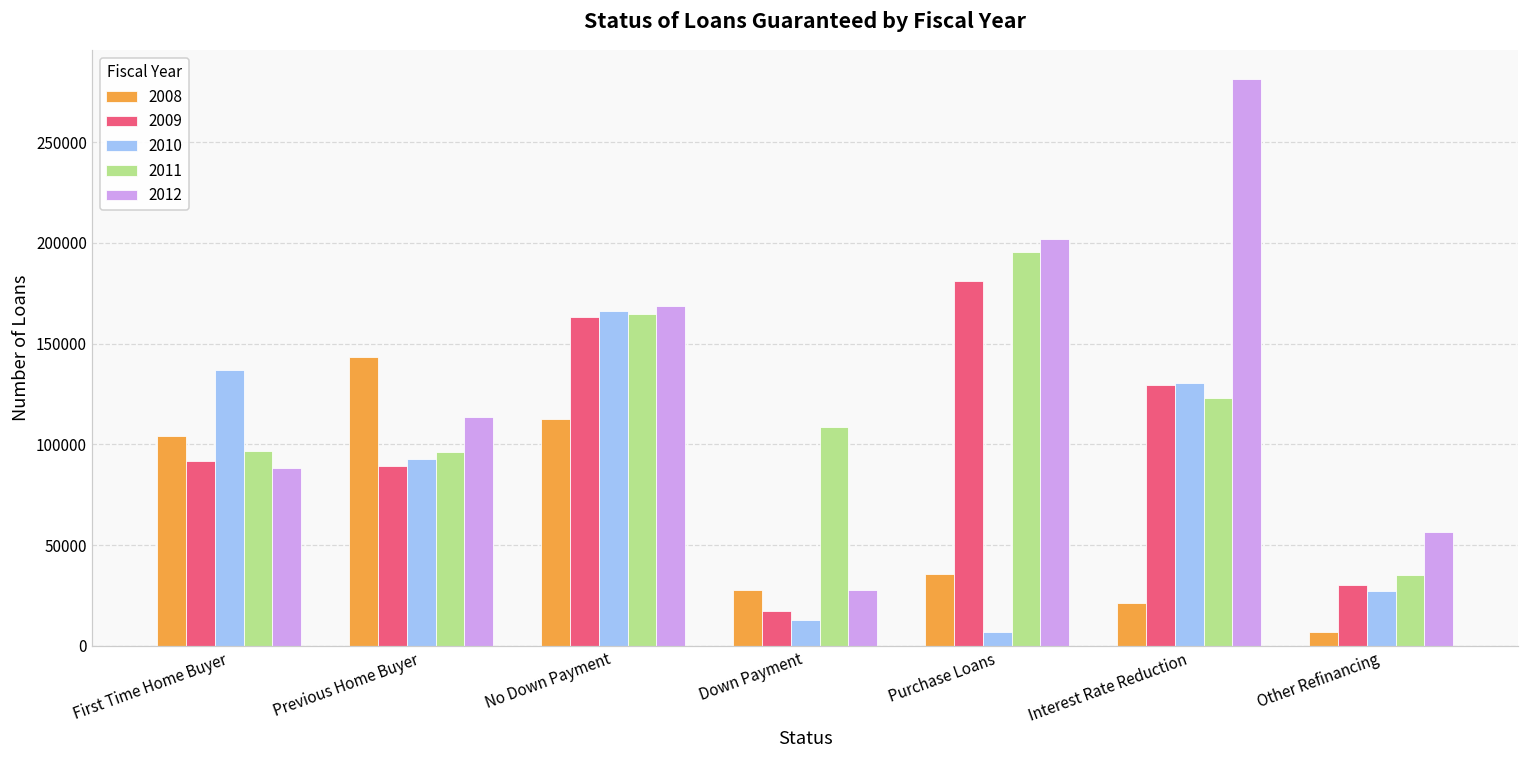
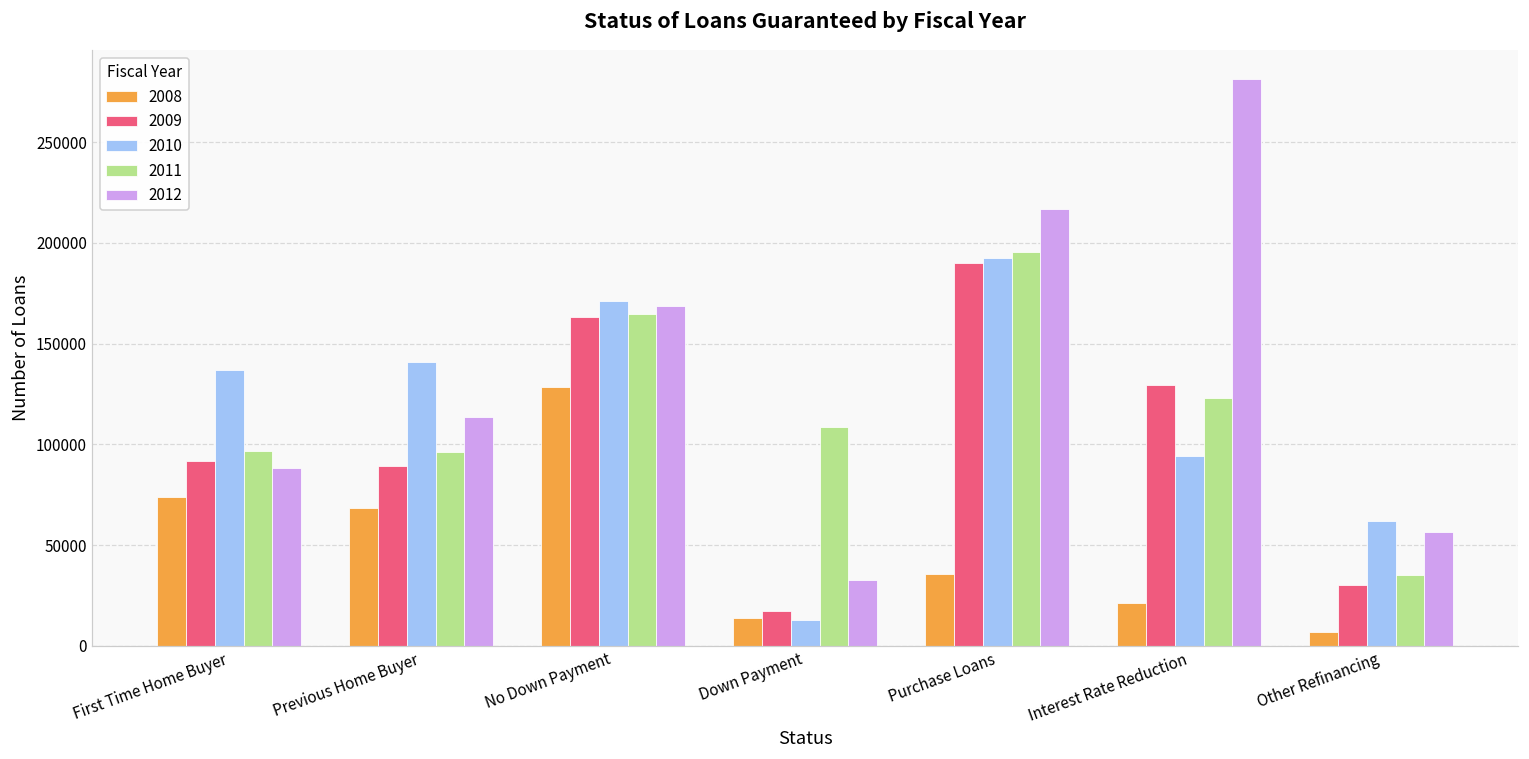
2008, First Time Home Buyer: 104000 -> 74000
2008, Previous Home Buyer: 143000 -> 68000
2010, Previous Home Buyer: 93000 -> 141000
2008, No Down Payment: 113000 -> 128000
2010, No Down Payment: 166000 -> 171000
2008, Down Payment: 28000 -> 14000
2012, Down Payment: 28000 -> 33000
2009, Purchase Loans: 181000 -> 190000
2010, Purchase Loans: 7000 -> 193000
2012, Purchase Loans: 202000 -> 217000
2010, Interest Rate Reduction: 131000 -> 94000
2010, Other Refinancing: 27000 -> 62000
